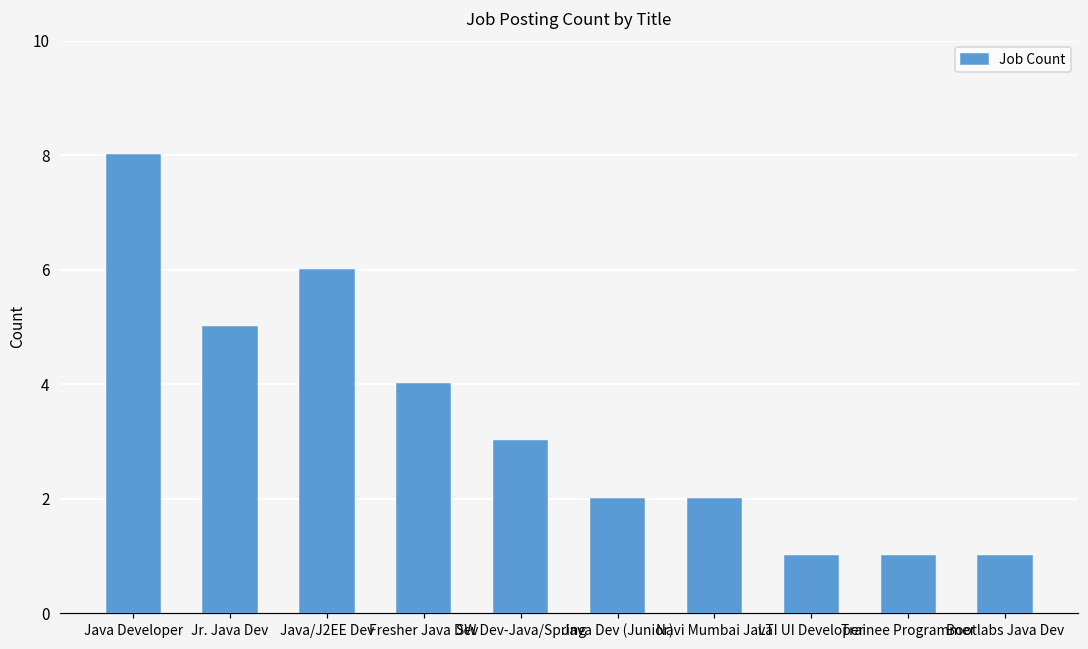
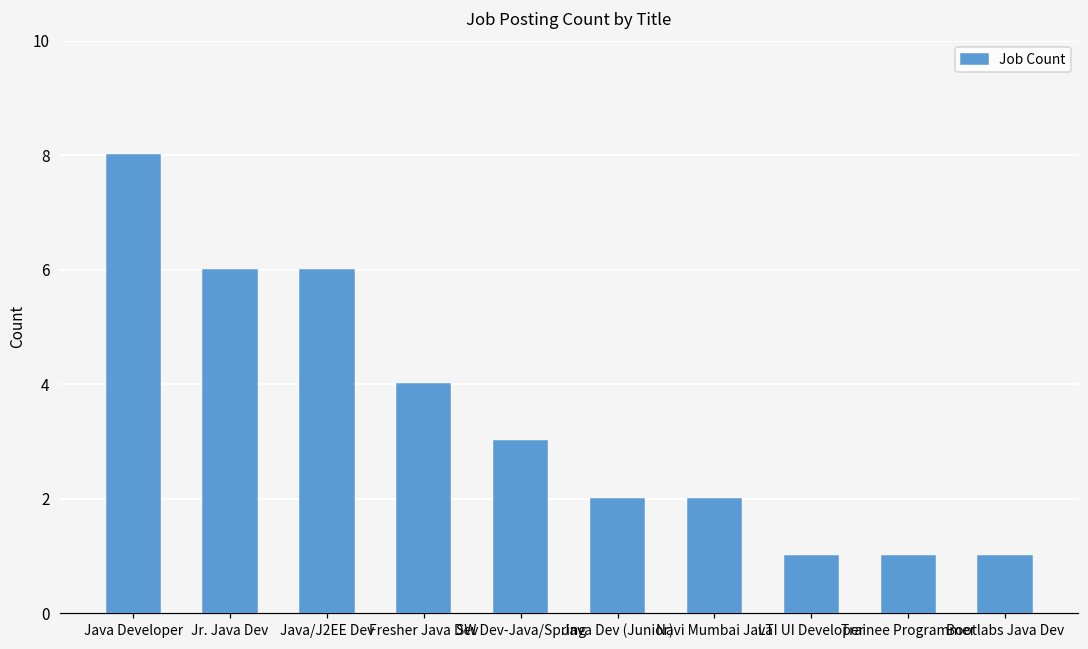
Jr. Java Dev: 5 -> 6
